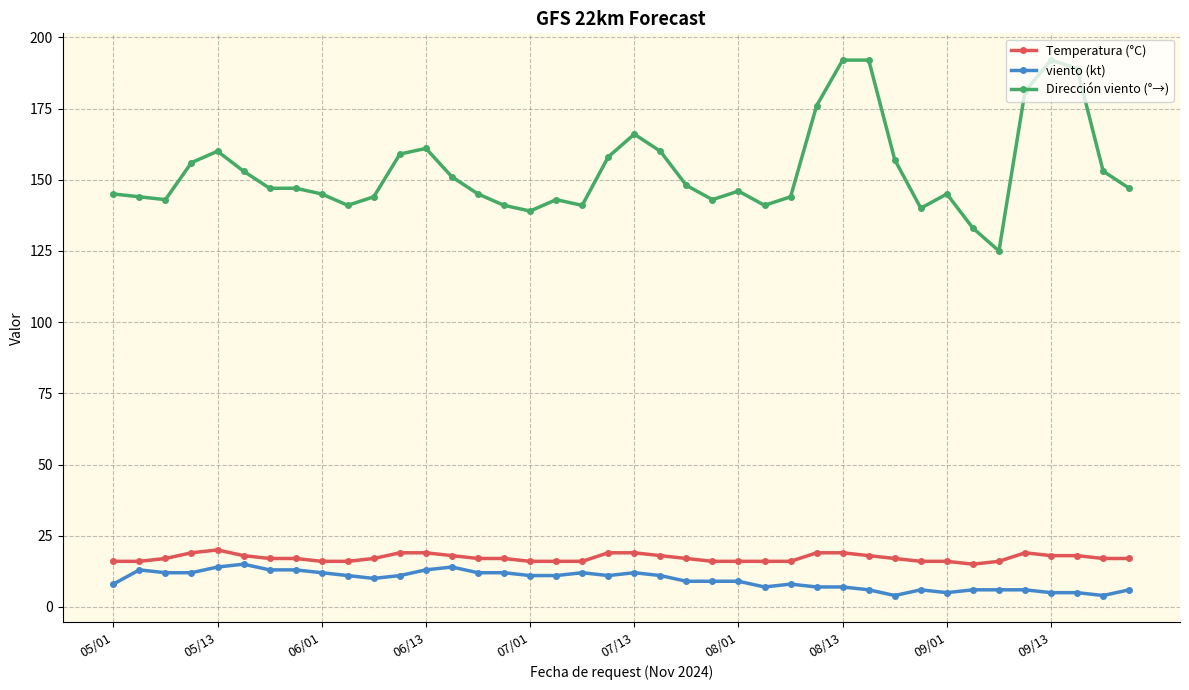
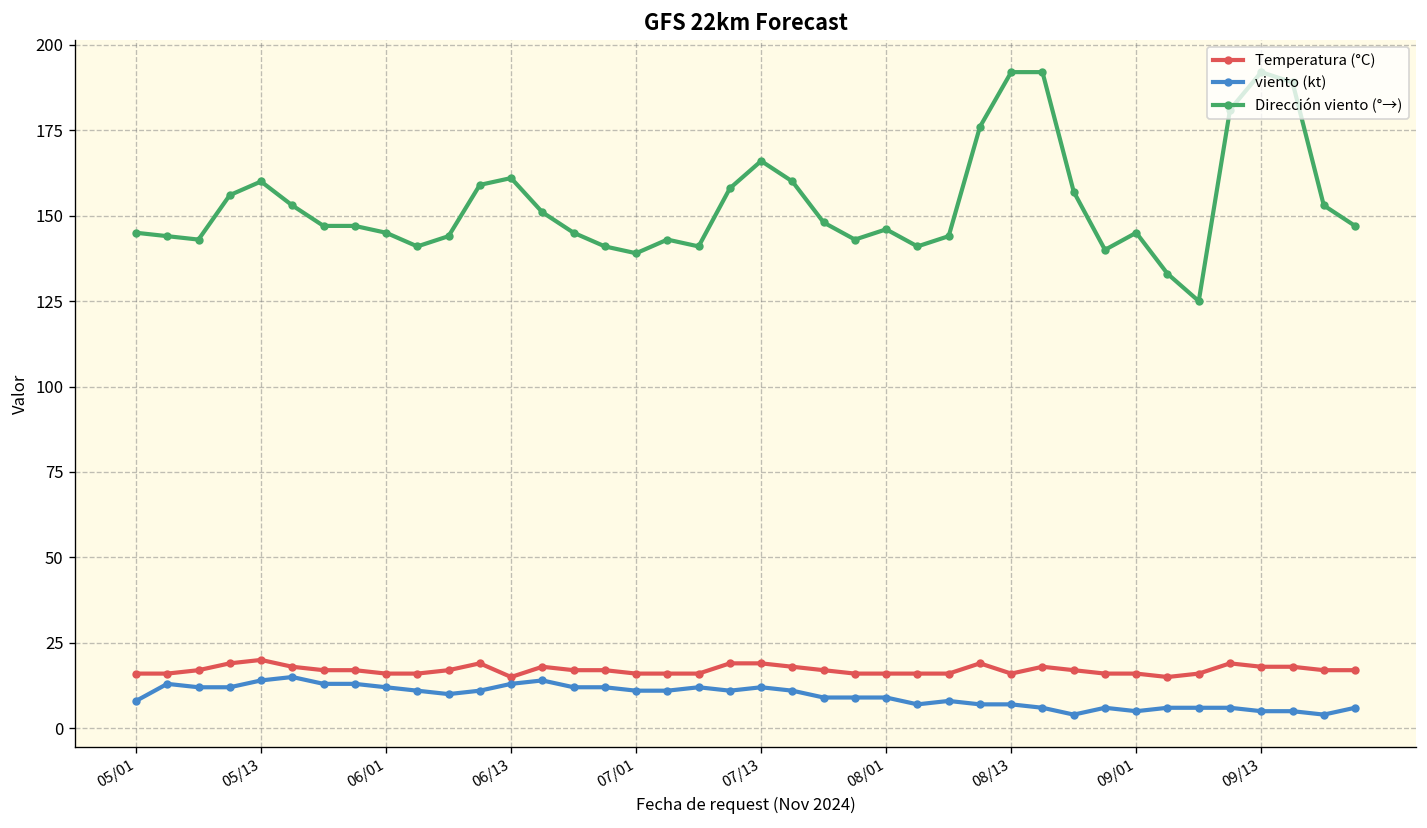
Temperatura (°C), 06/13: 19 -> 15
Temperatura (°C), 08/13: 19 -> 16
